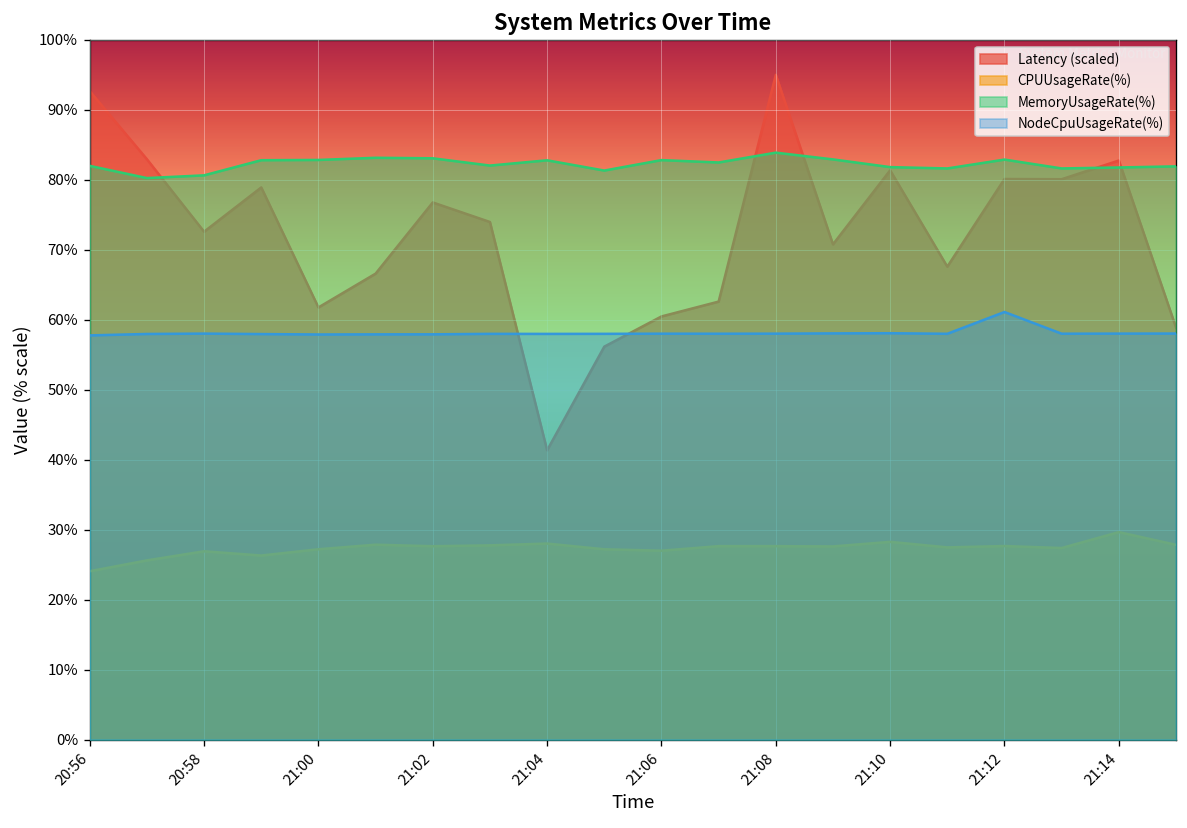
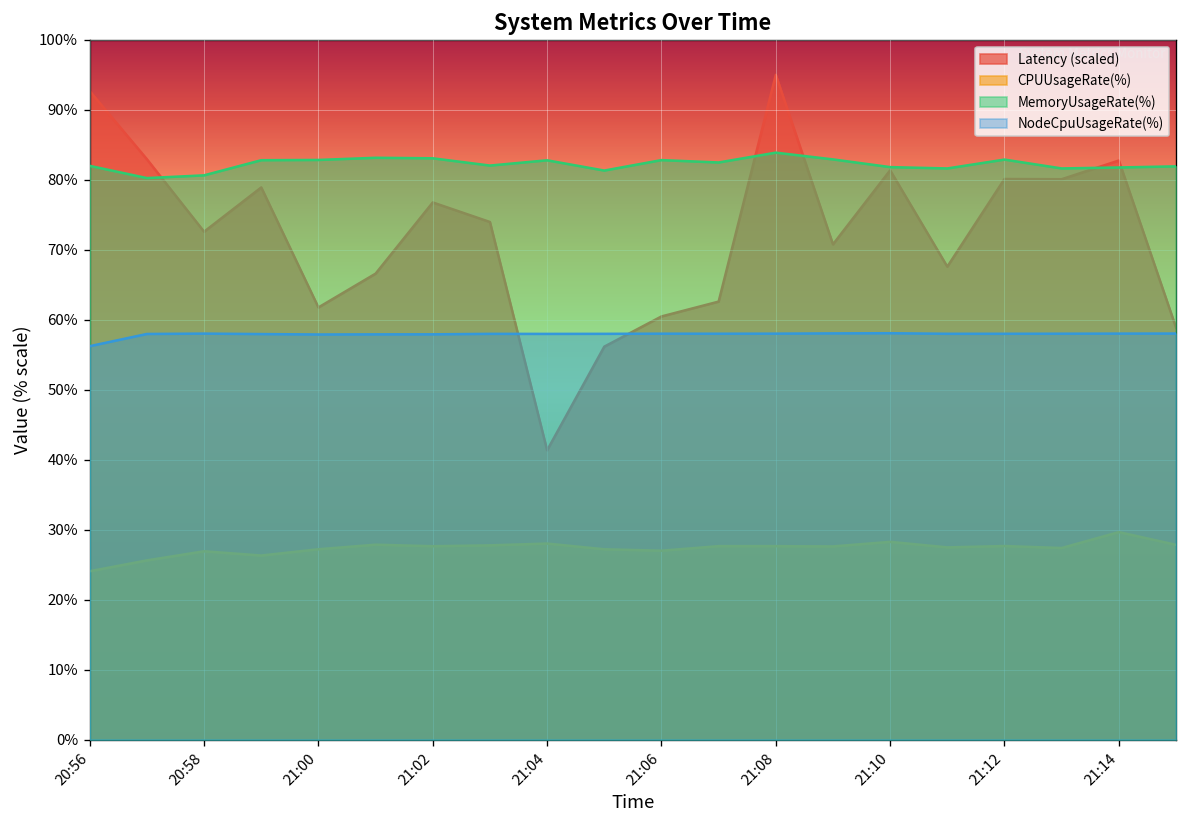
NodeCpuUsageRate(%), 20:56: 58% -> 56%
NodeCpuUsageRate(%), 21:12: 61% -> 58%
